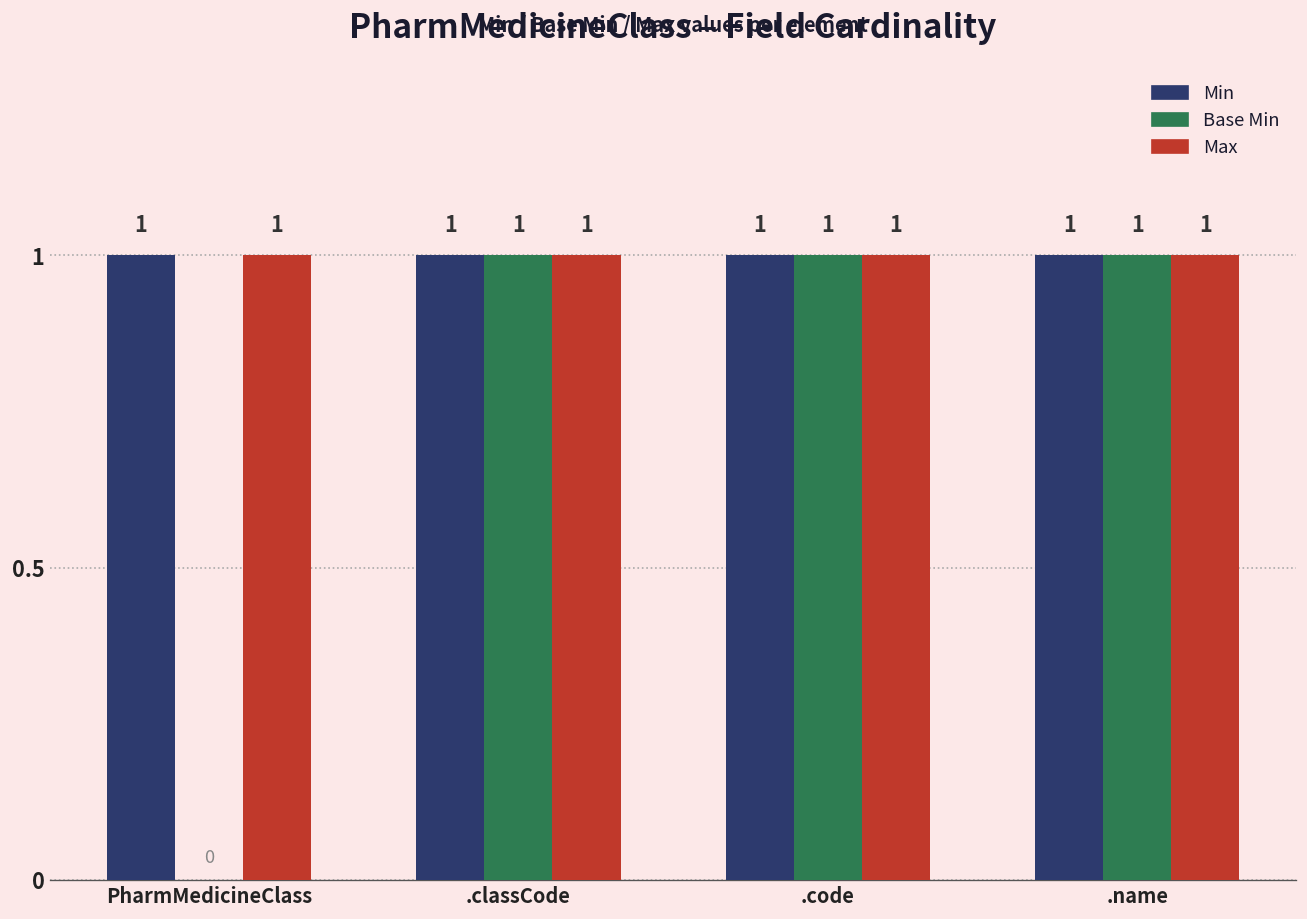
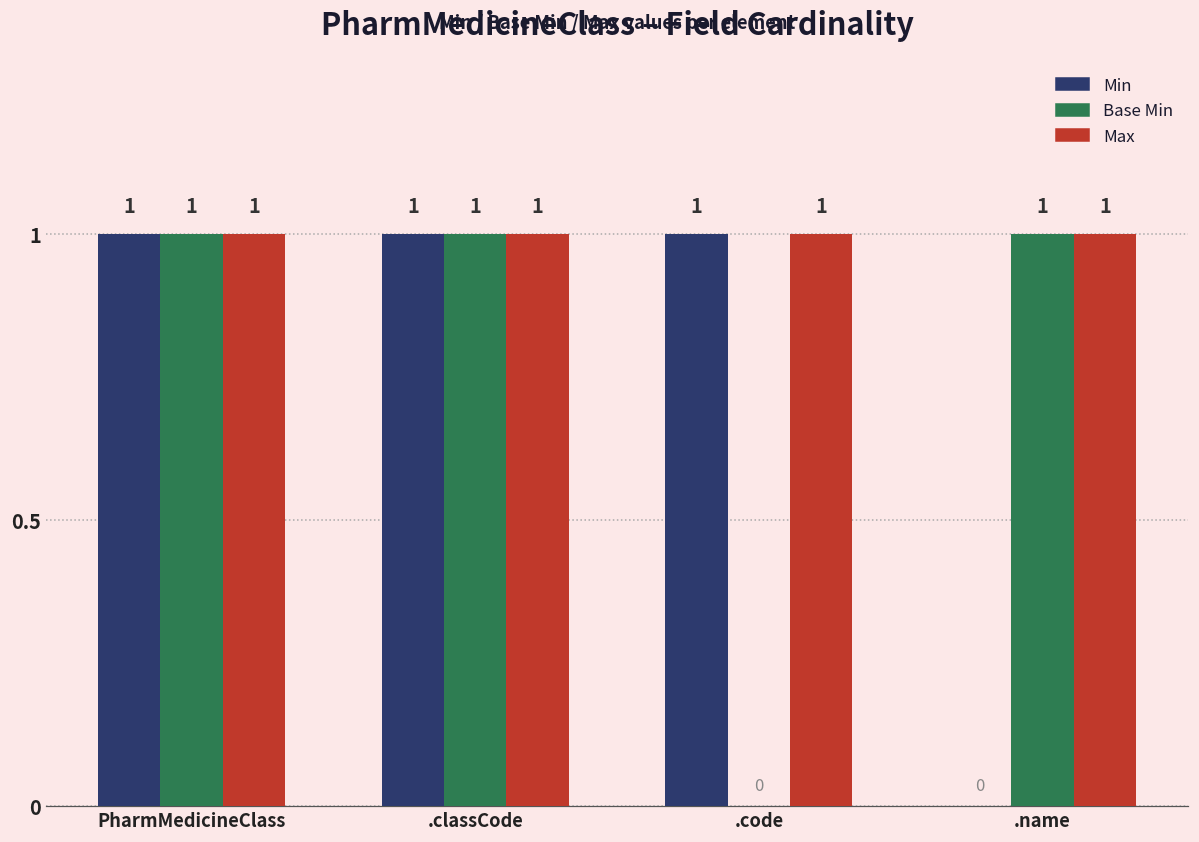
Base Min, PharmMedicineClass: 0 -> 1
Base Min, .code: 1 -> 0
Min, .name: 1 -> 0
